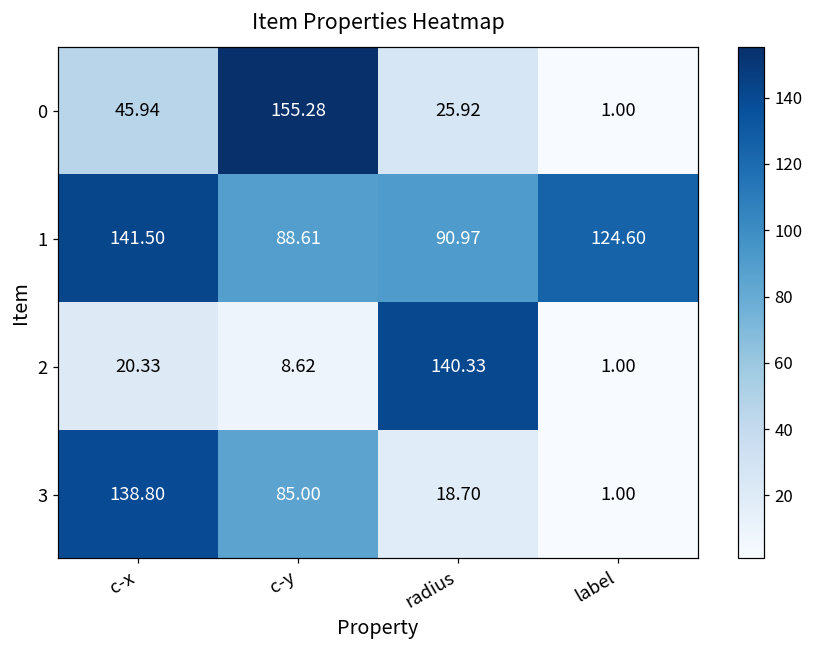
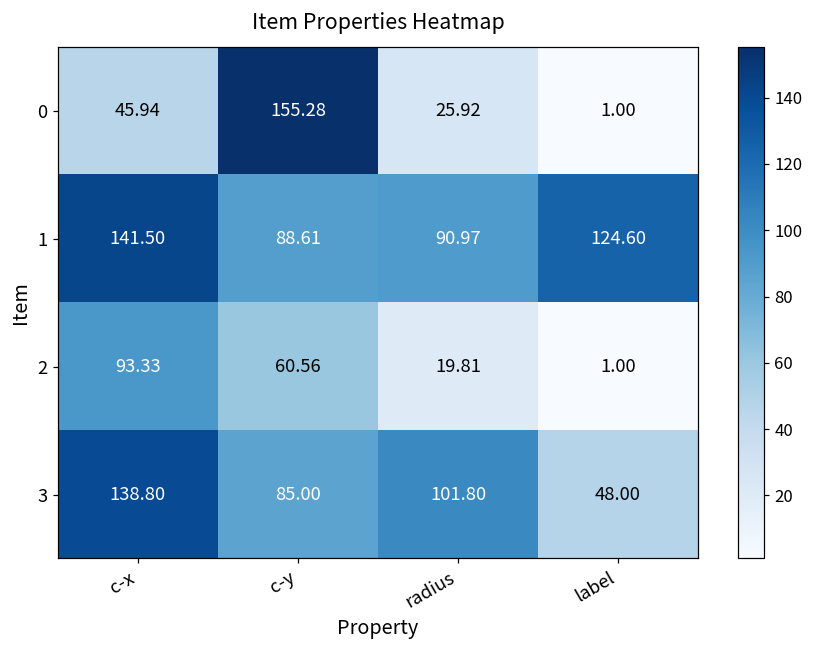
2, c-x: 20.33 -> 93.33
2, c-y: 8.62 -> 60.56
2, radius: 140.33 -> 19.81
3, radius: 18.70 -> 101.80
3, label: 1.00 -> 48.00
